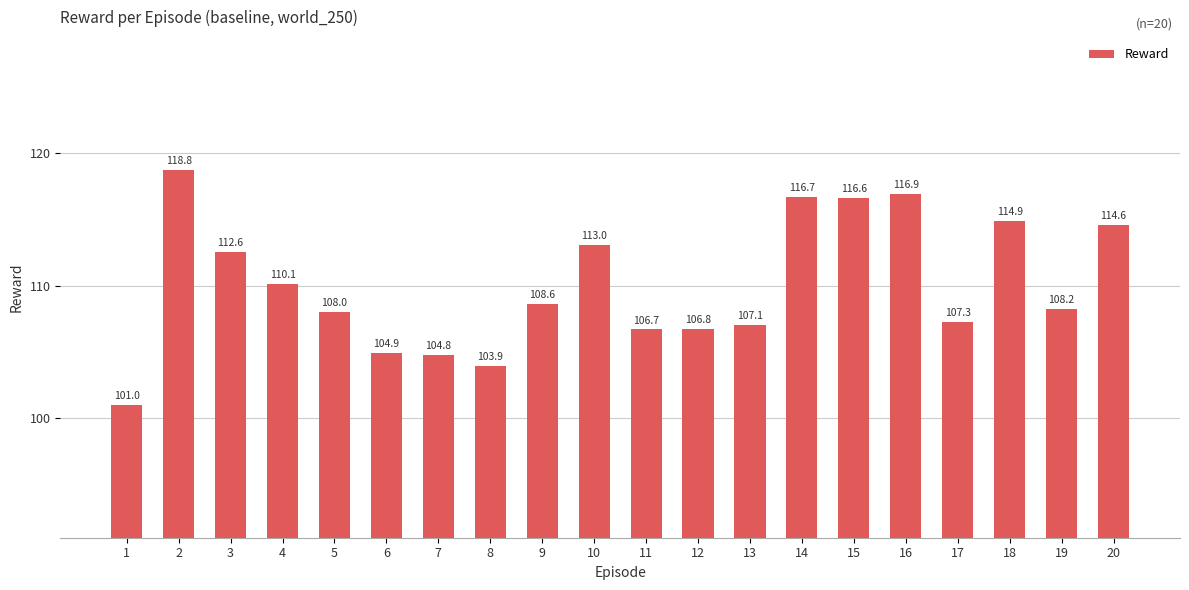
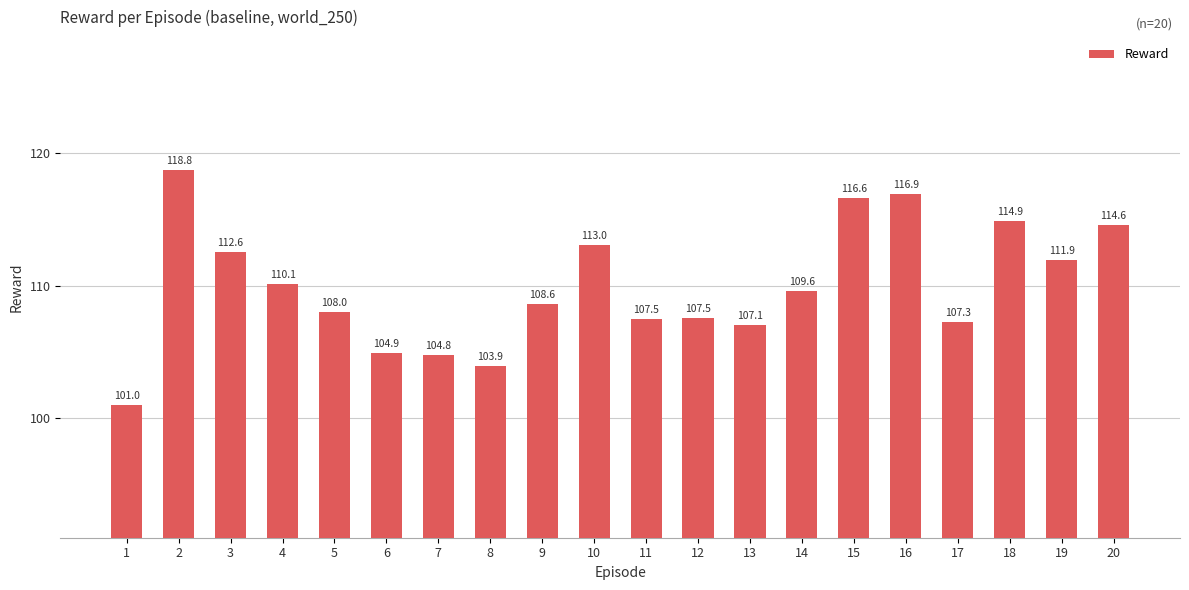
11: 106.7 -> 107.5
12: 106.8 -> 107.5
14: 116.7 -> 109.6
19: 108.2 -> 111.9
